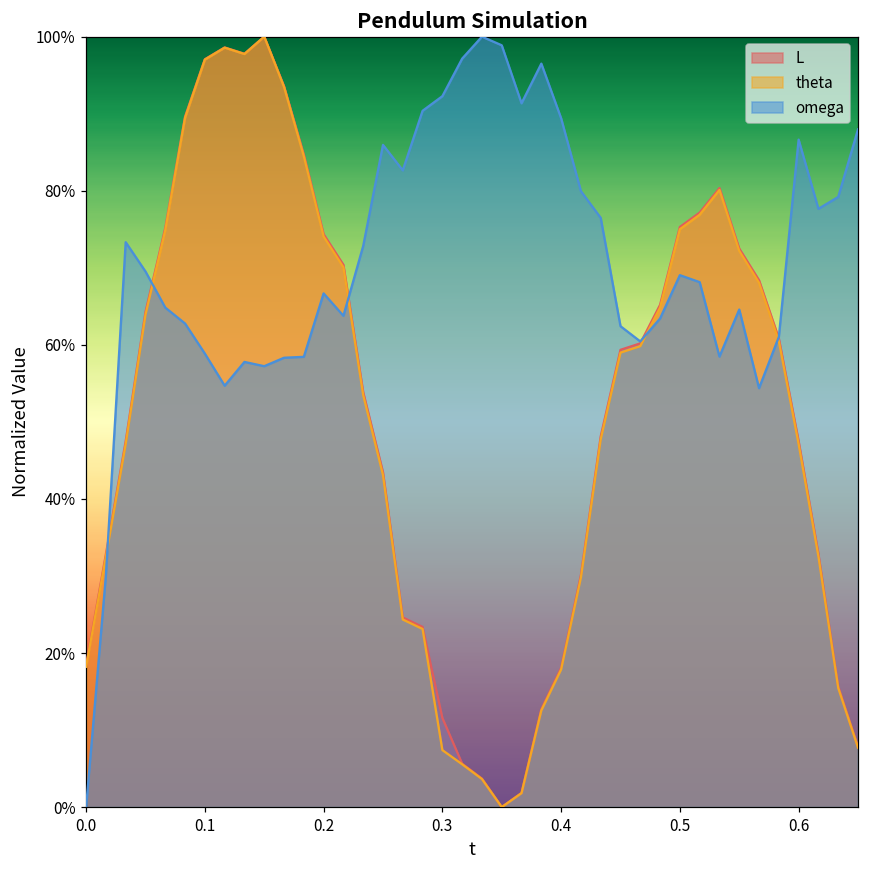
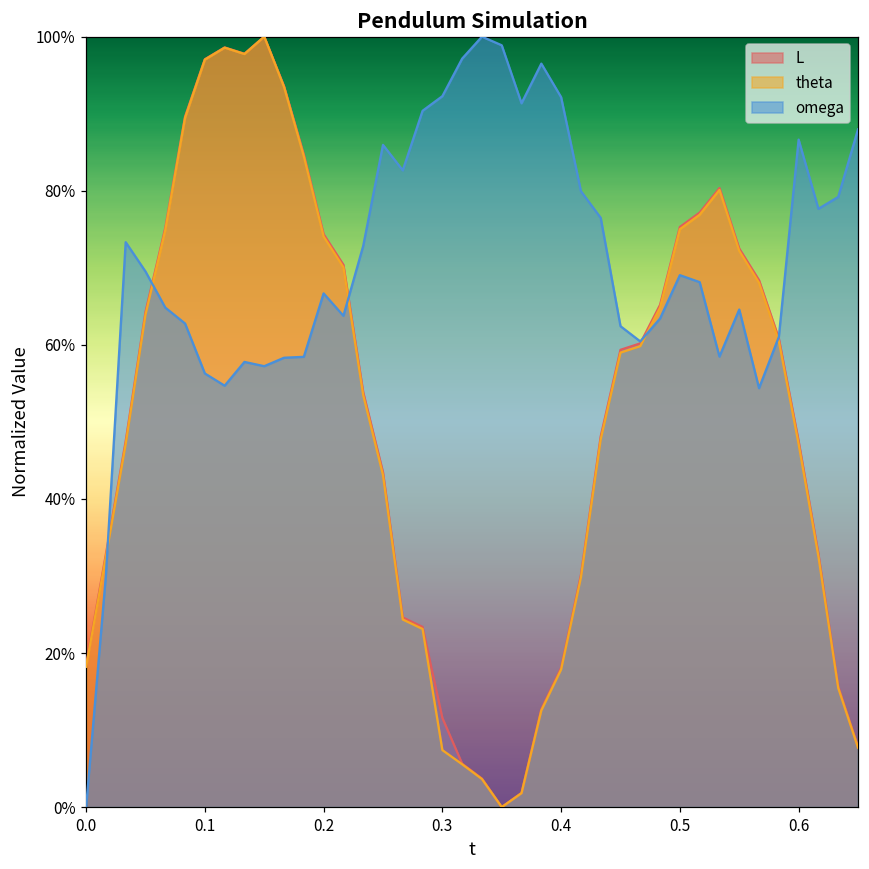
omega, 0.1: 59% -> 56%
omega, 0.4: 89% -> 92%
